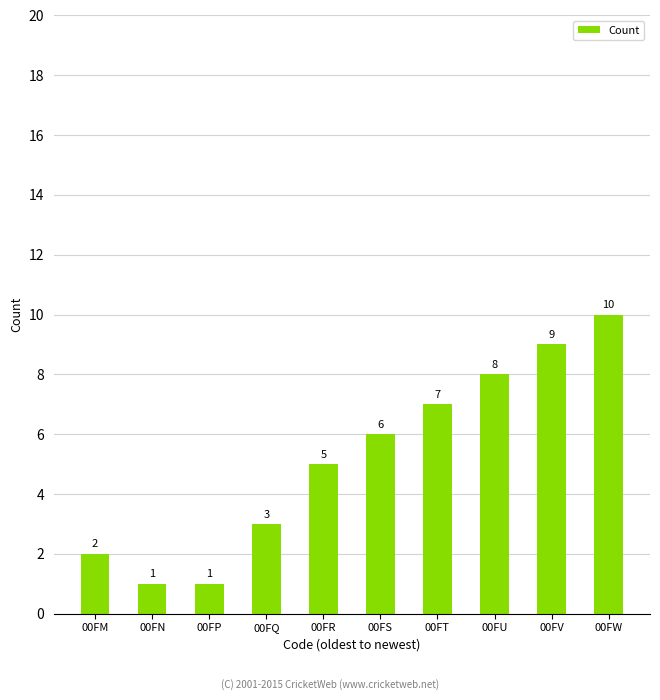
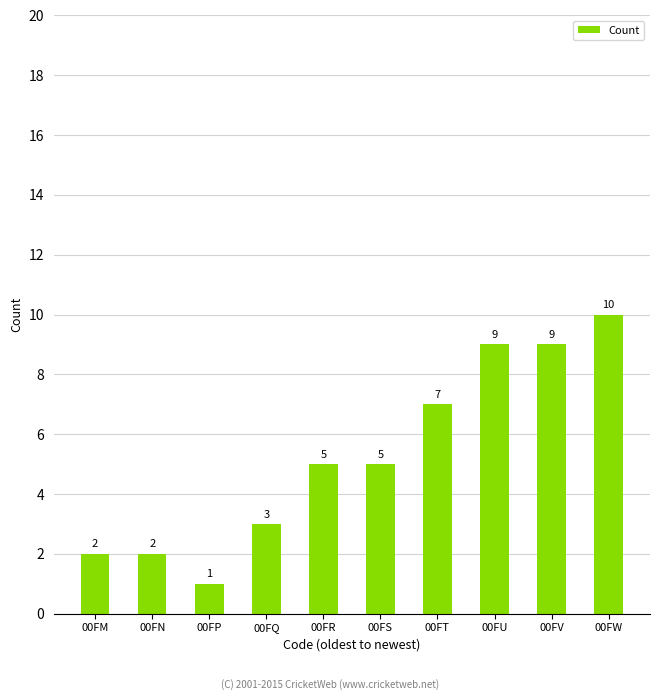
00FN: 1 -> 2
00FS: 6 -> 5
00FU: 8 -> 9
